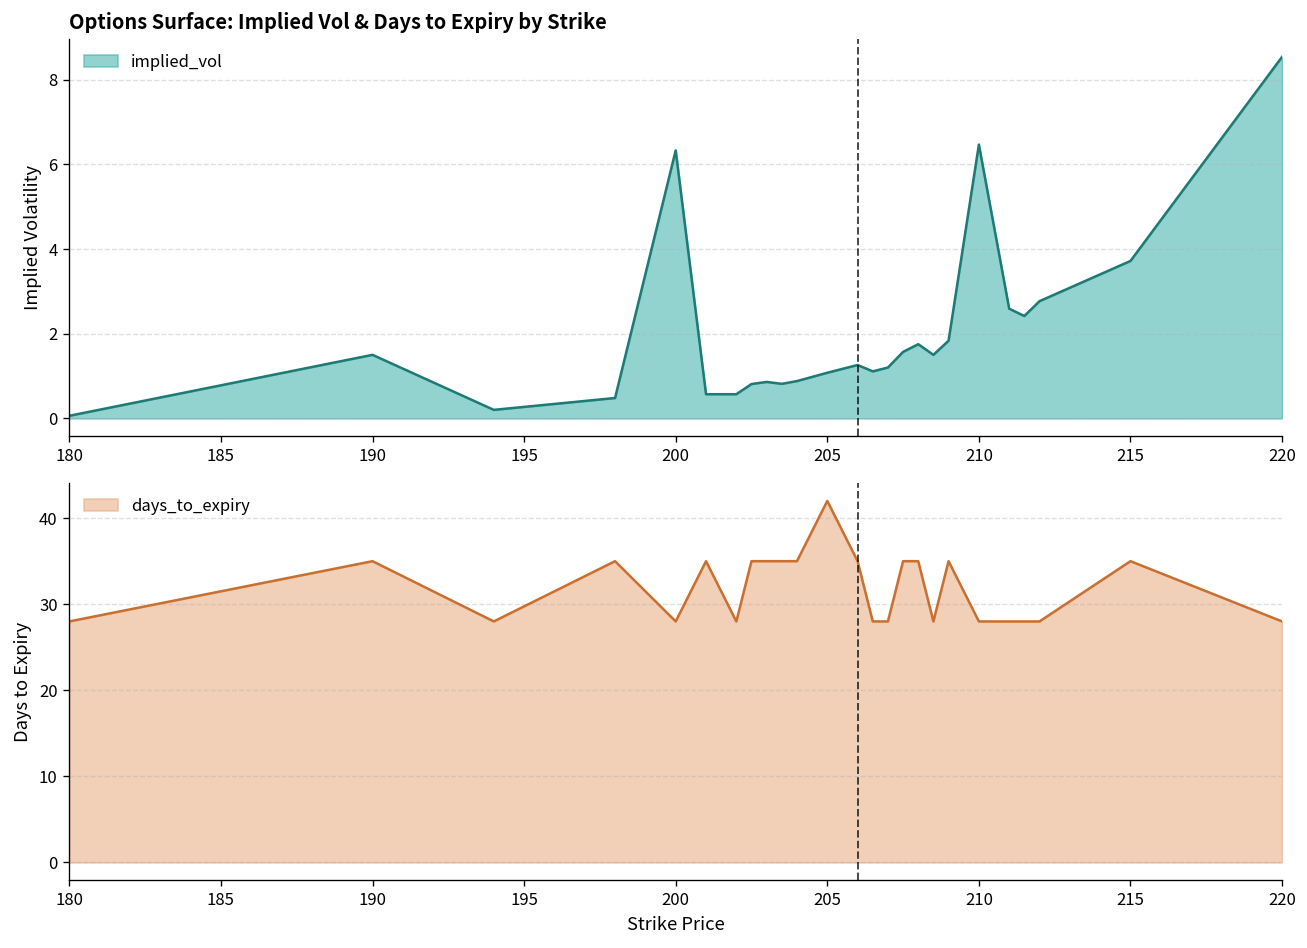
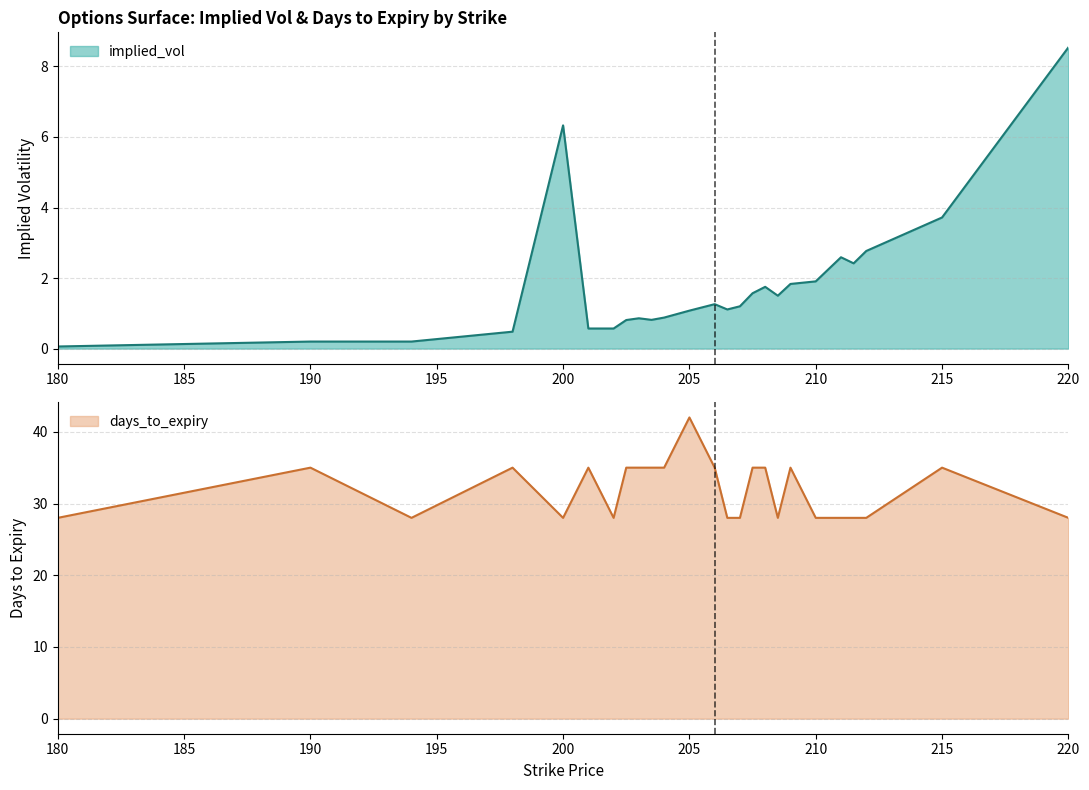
Options Surface: Implied Vol & Days to Expiry by Strike, 190: 1.5 -> 0.2
Options Surface: Implied Vol & Days to Expiry by Strike, 210: 6.5 -> 1.9
